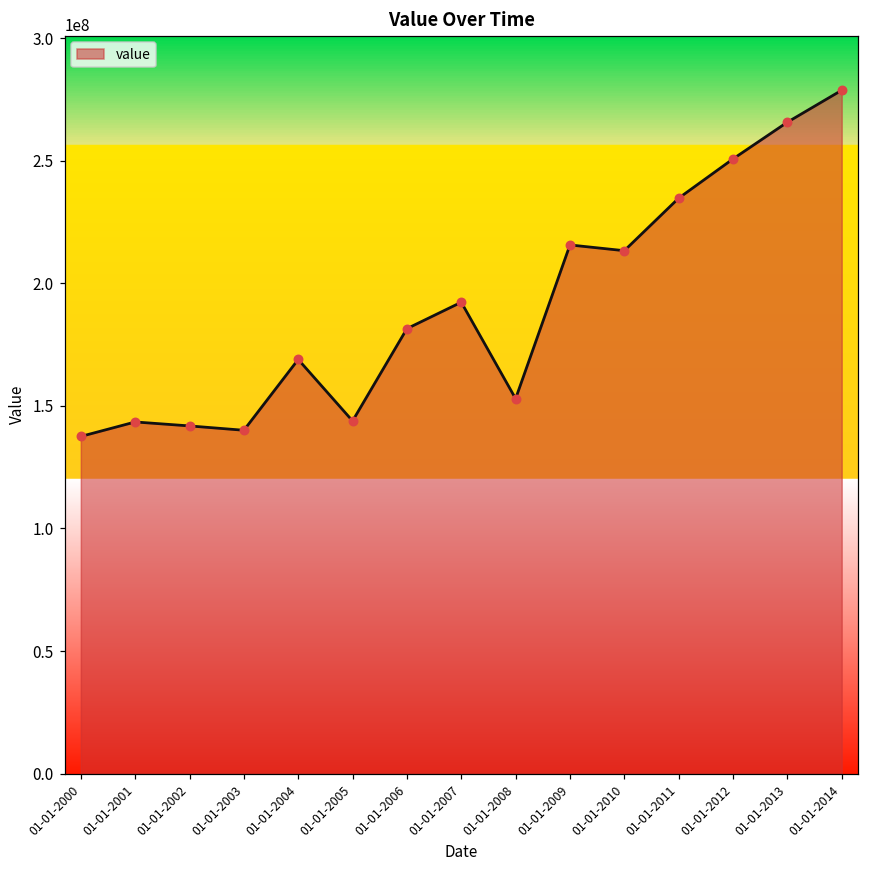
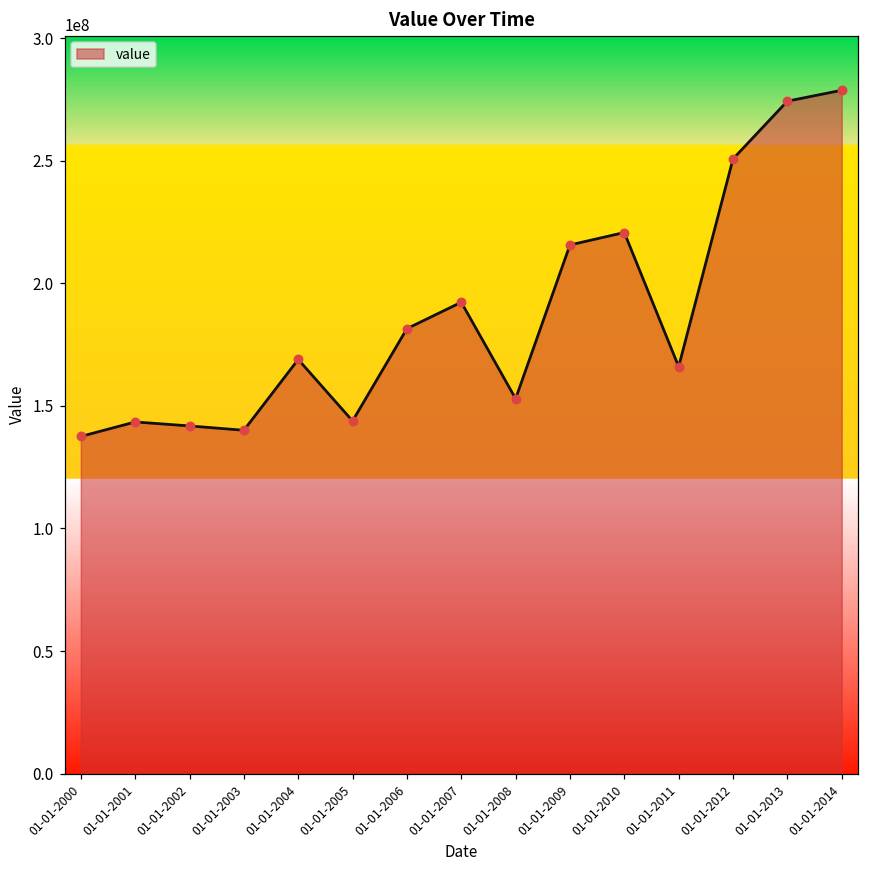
01-01-2010: 213000000 -> 221000000
01-01-2011: 235000000 -> 166000000
01-01-2013: 266000000 -> 274000000
